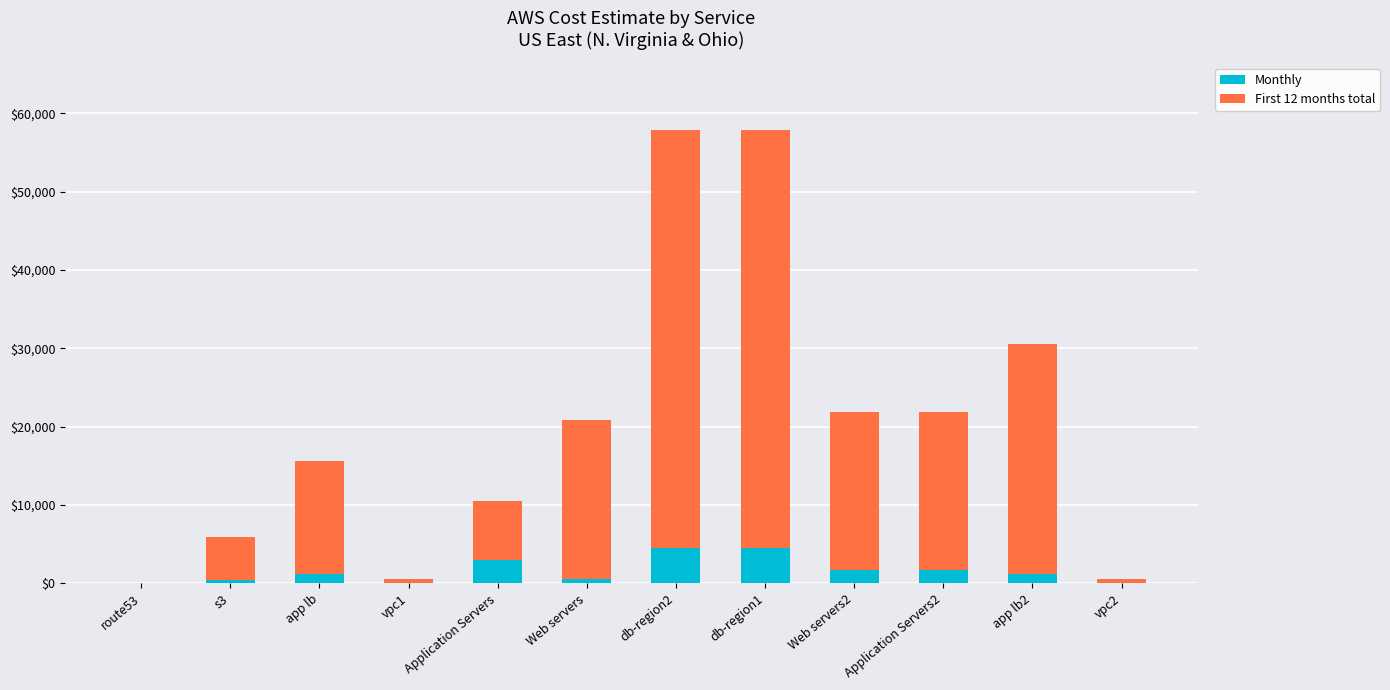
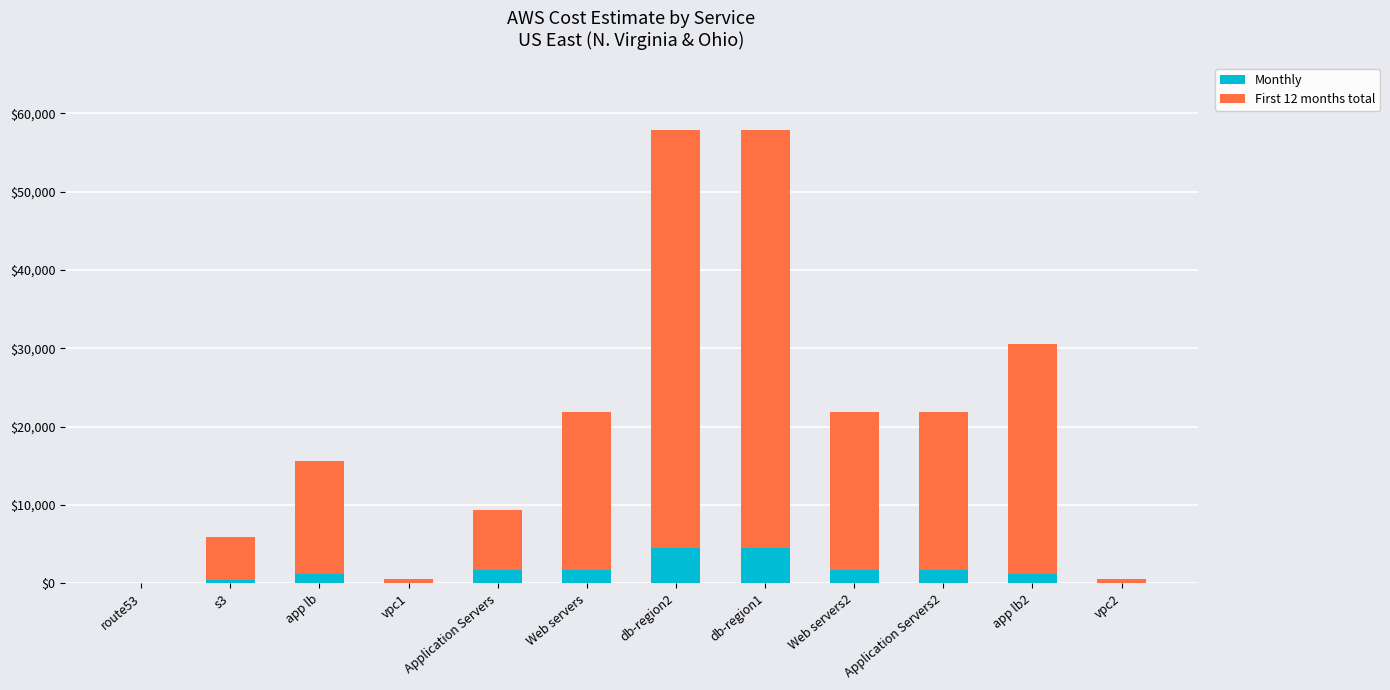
Monthly, Application Servers: $3,000 -> $2,000
Monthly, Web servers: $1,000 -> $2,000
